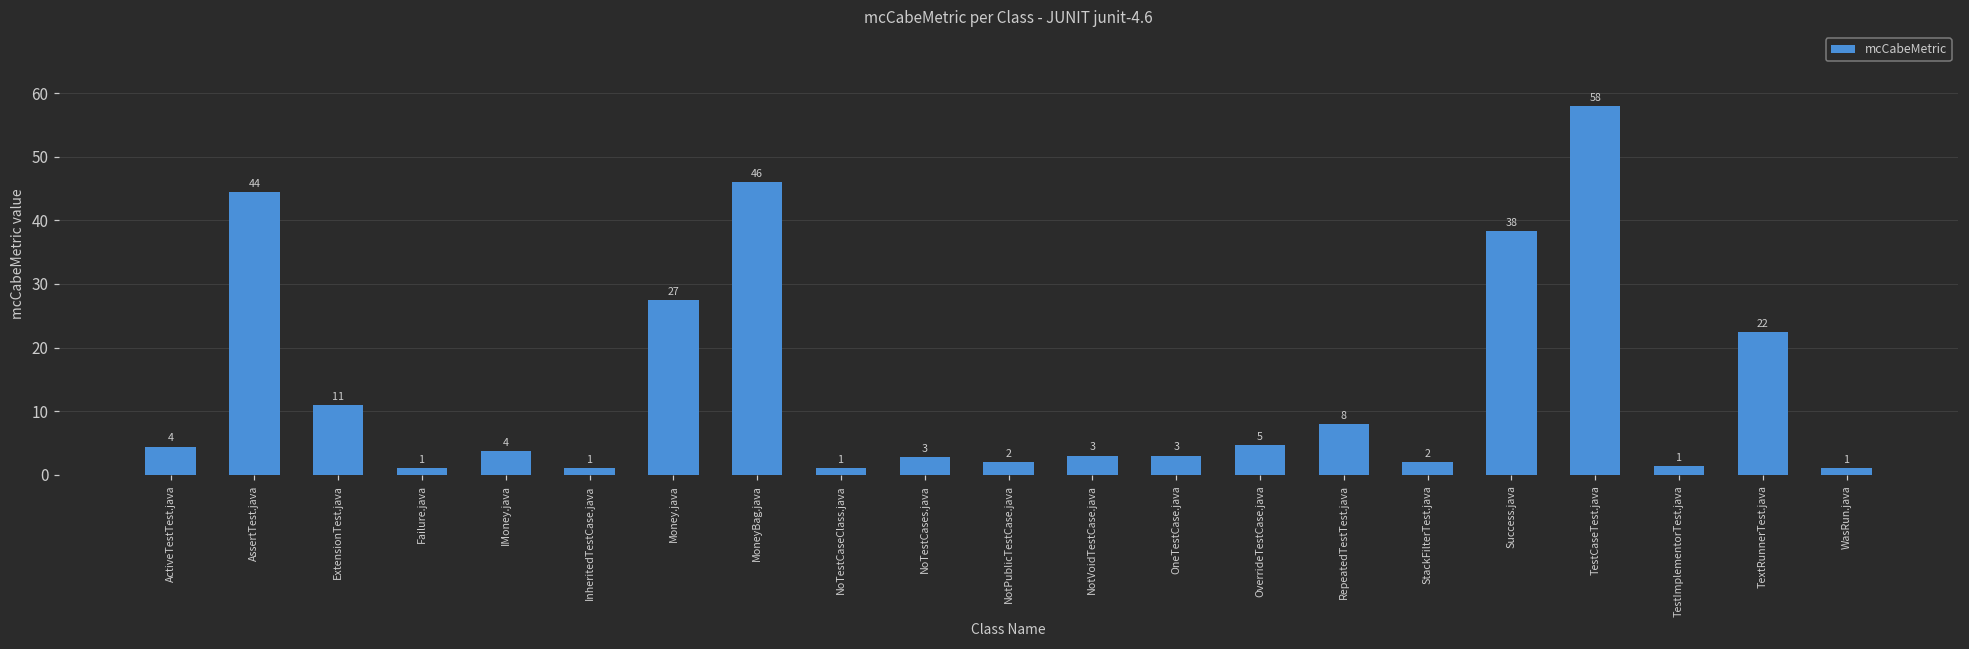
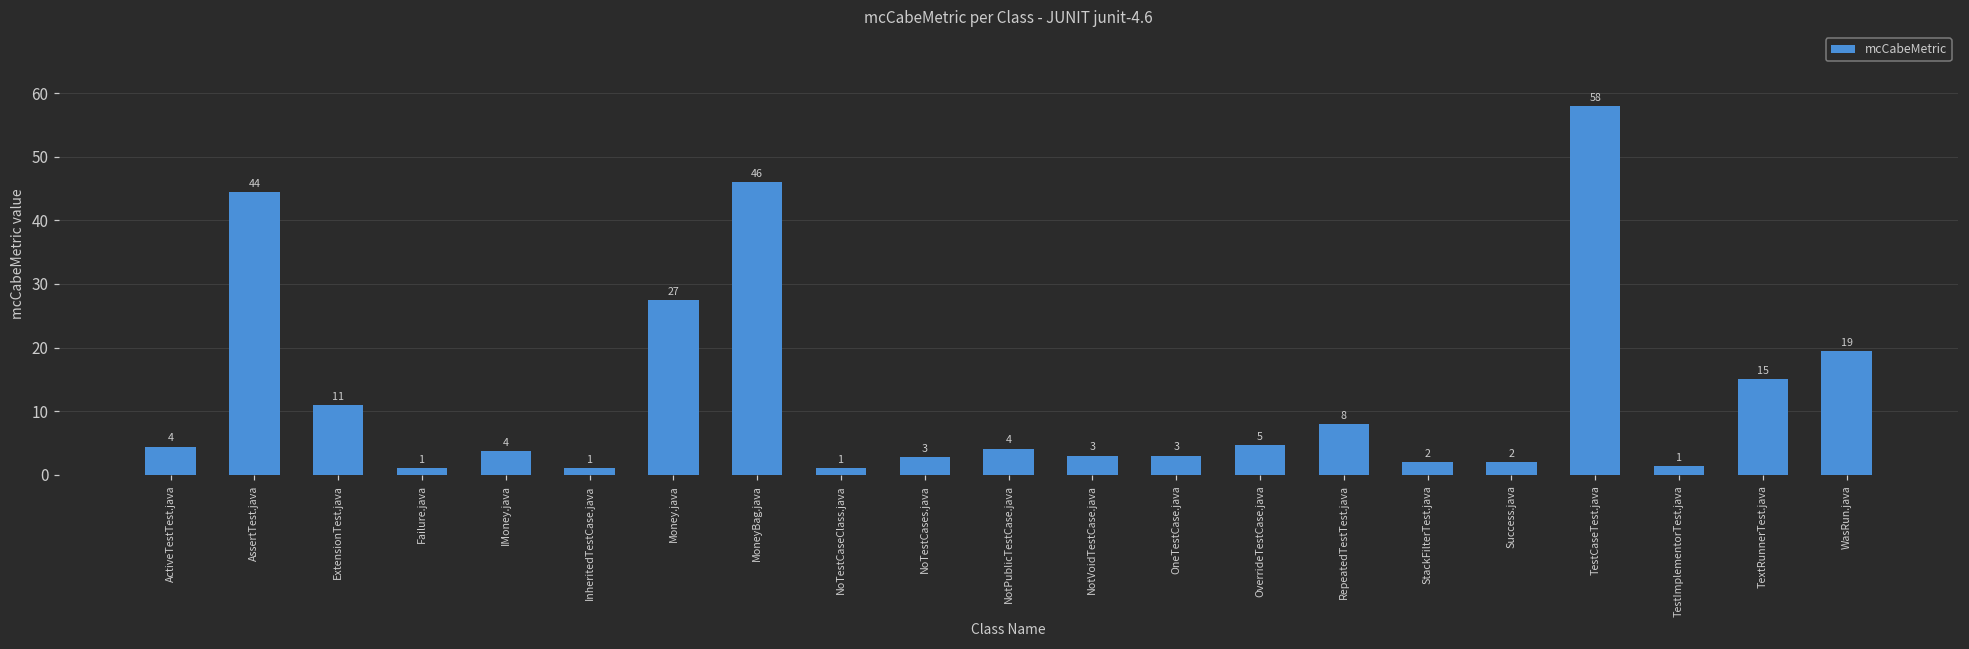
NotPublicTestCase.java: 2 -> 4
Success.java: 38 -> 2
TextRunnerTest.java: 22 -> 15
WasRun.java: 1 -> 19
